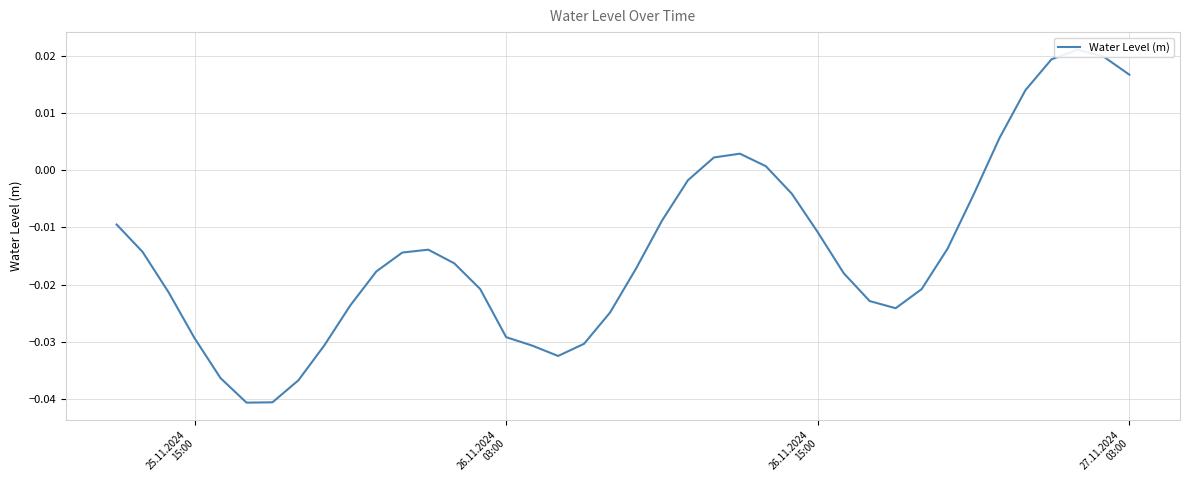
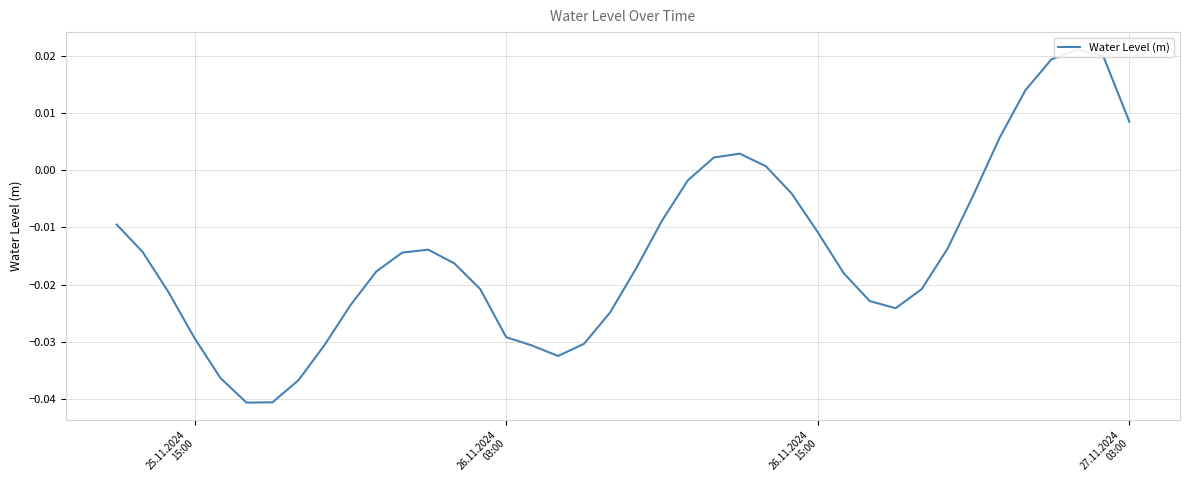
27.11.2024 03:00: 0.017 -> 0.008
